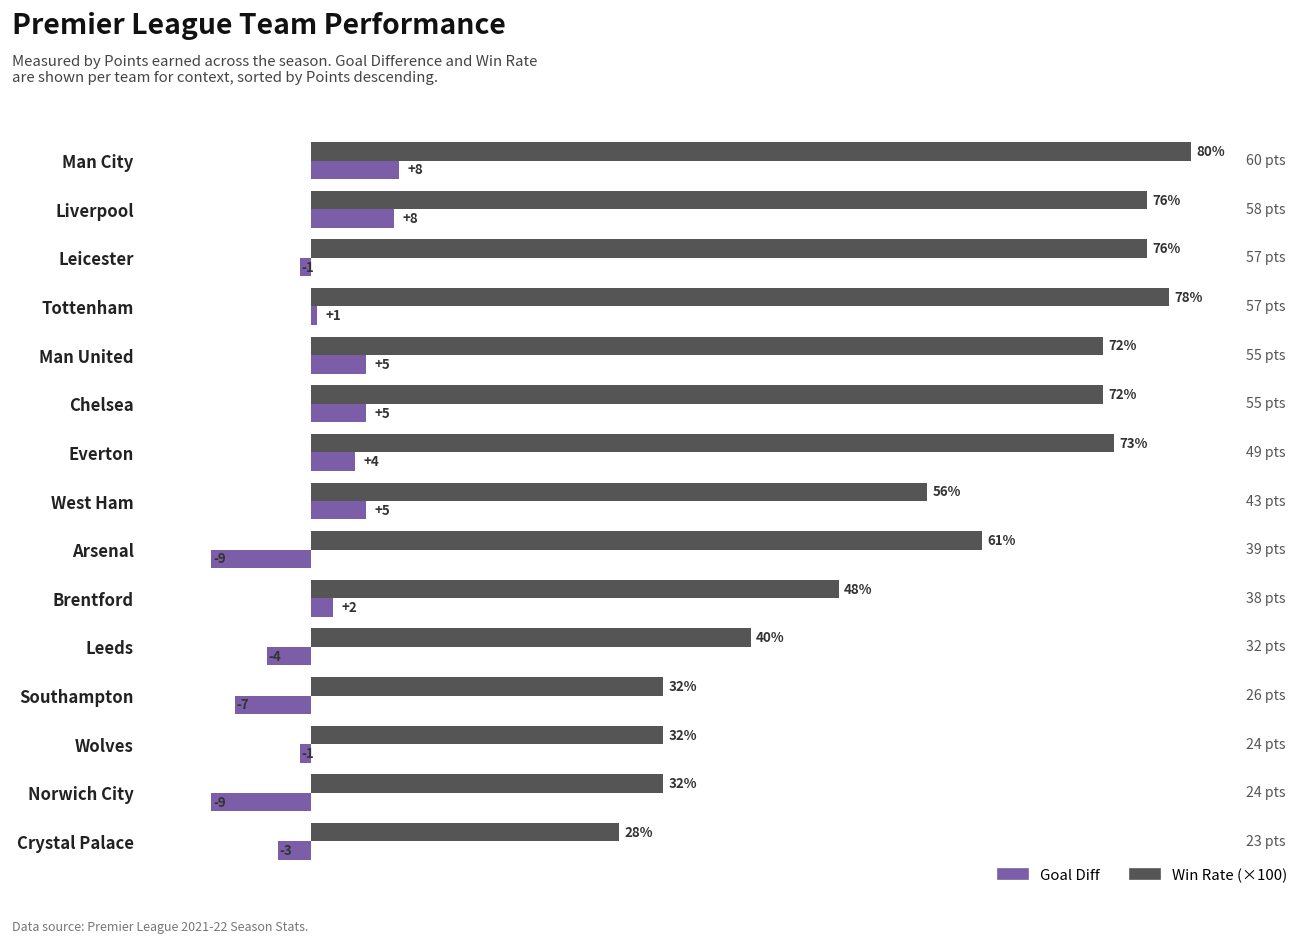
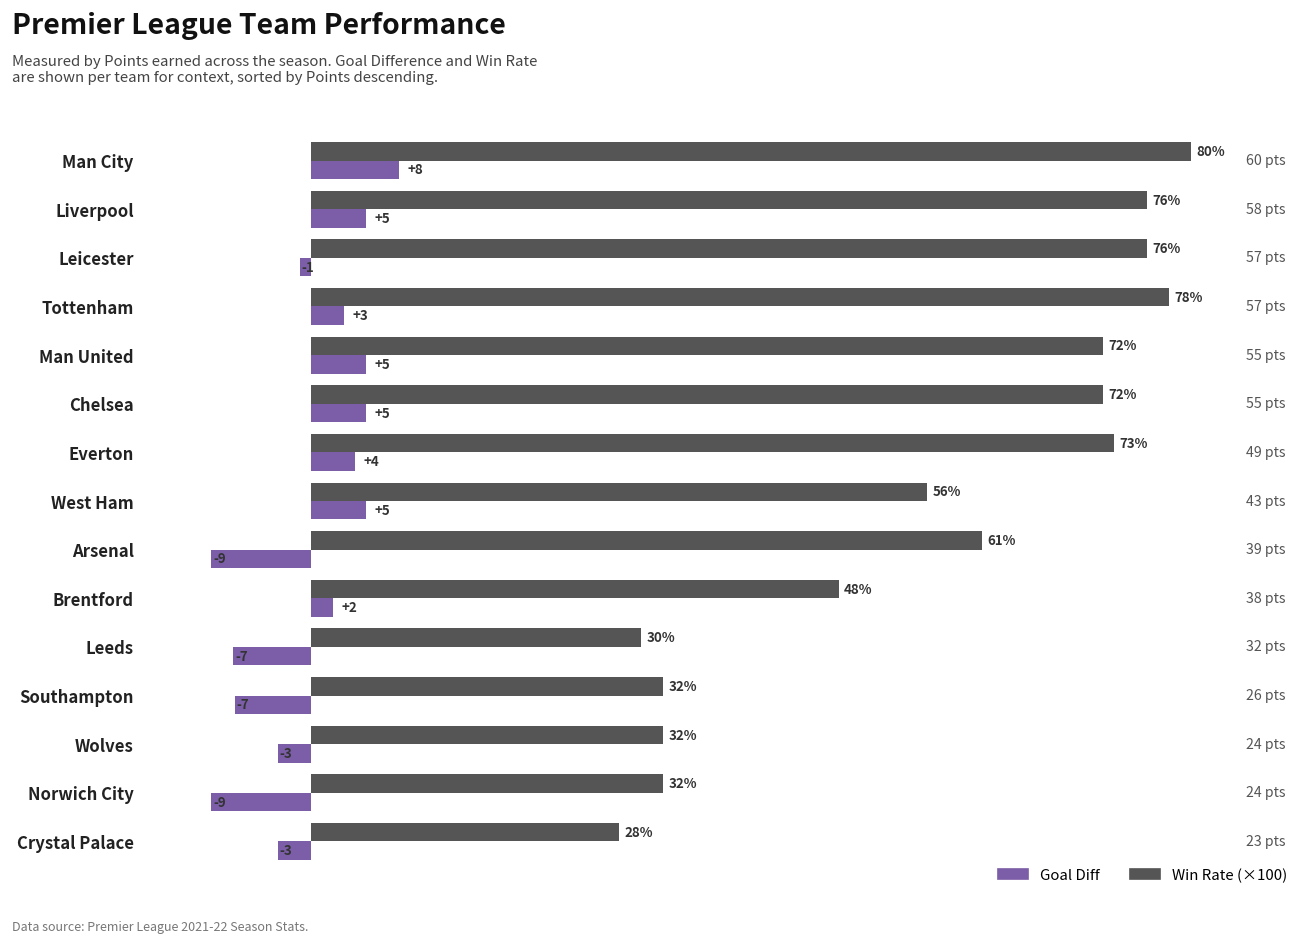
Goal Diff, Liverpool: +8 -> +5
Goal Diff, Tottenham: +1 -> +3
Win Rate (×100), Leeds: 40% -> 30%
Goal Diff, Leeds: -4 -> -7
Goal Diff, Wolves: -1 -> -3
